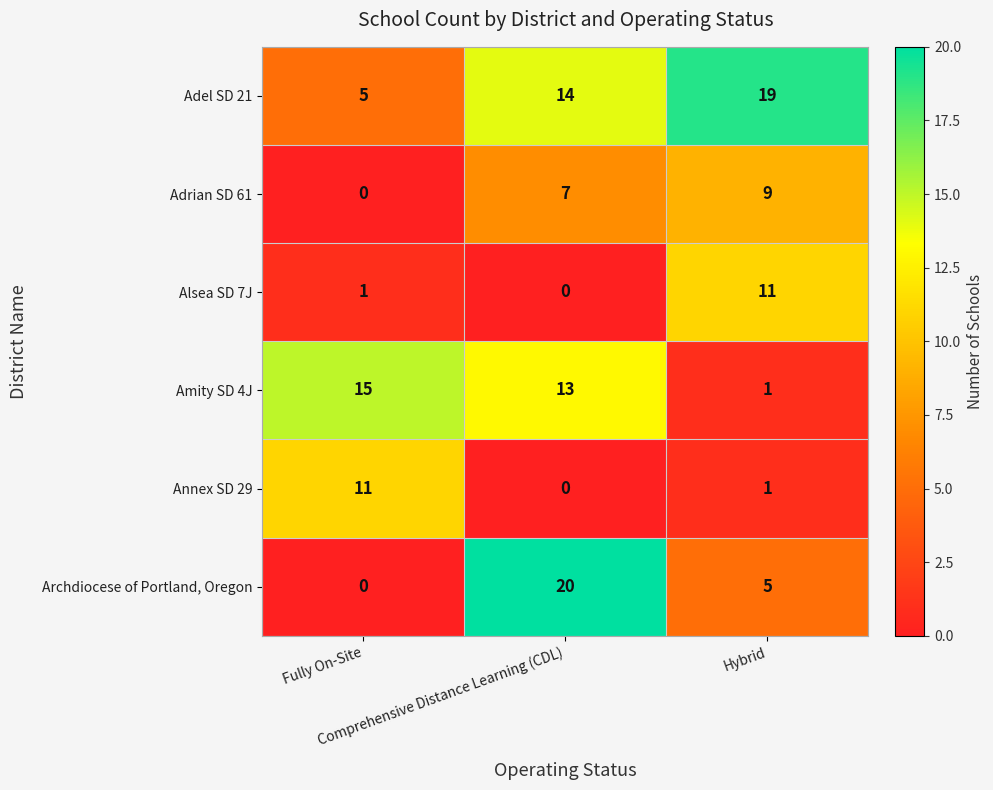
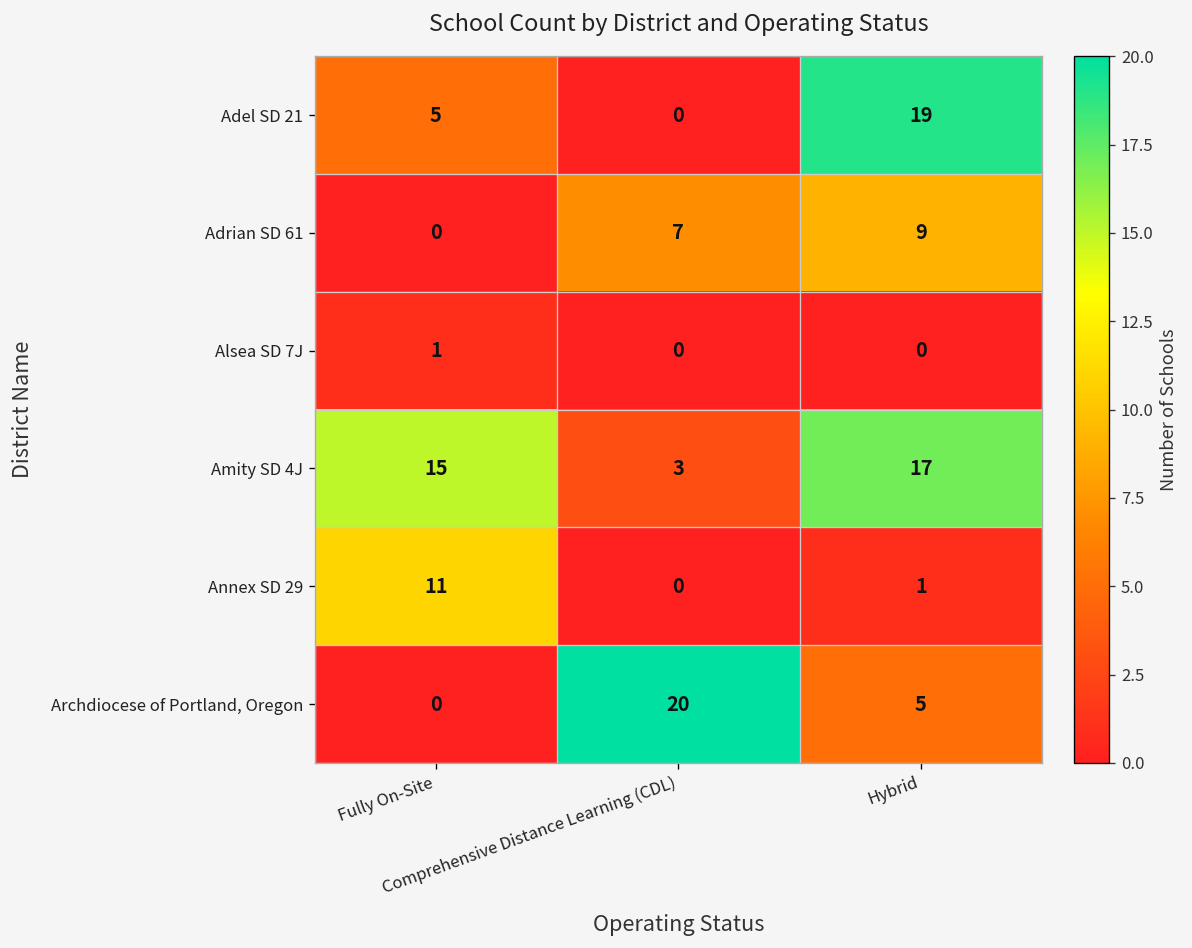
Adel SD 21, Comprehensive Distance Learning (CDL): 14 -> 0
Alsea SD 7J, Hybrid: 11 -> 0
Amity SD 4J, Comprehensive Distance Learning (CDL): 13 -> 3
Amity SD 4J, Hybrid: 1 -> 17
